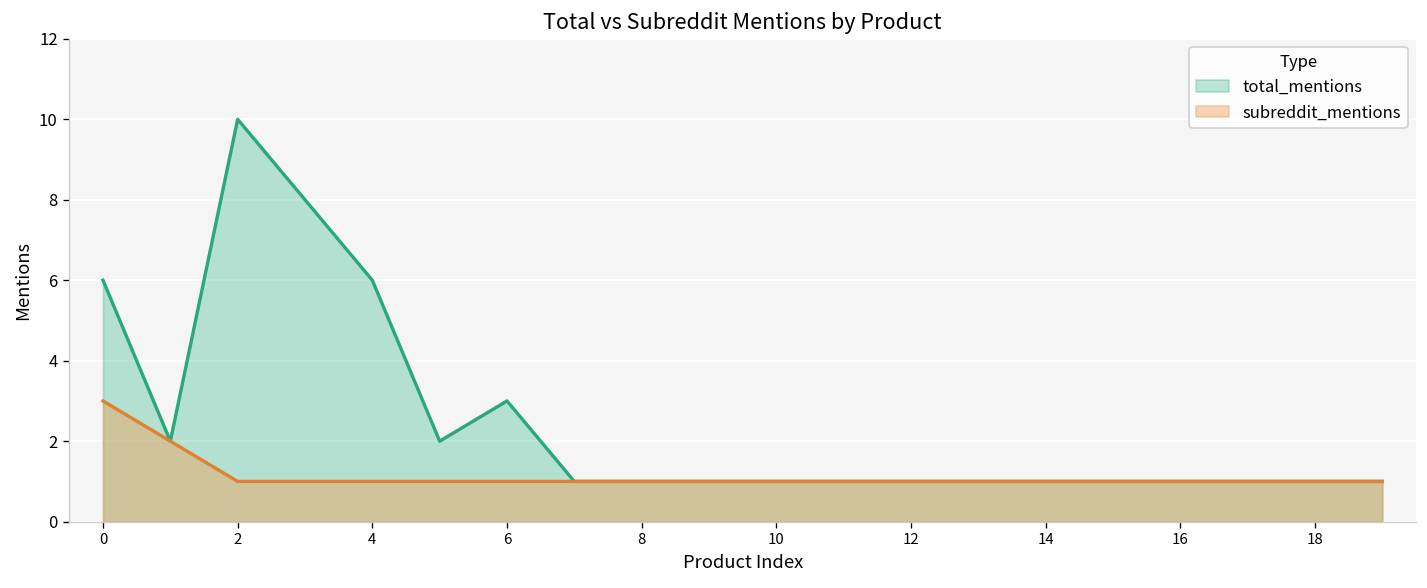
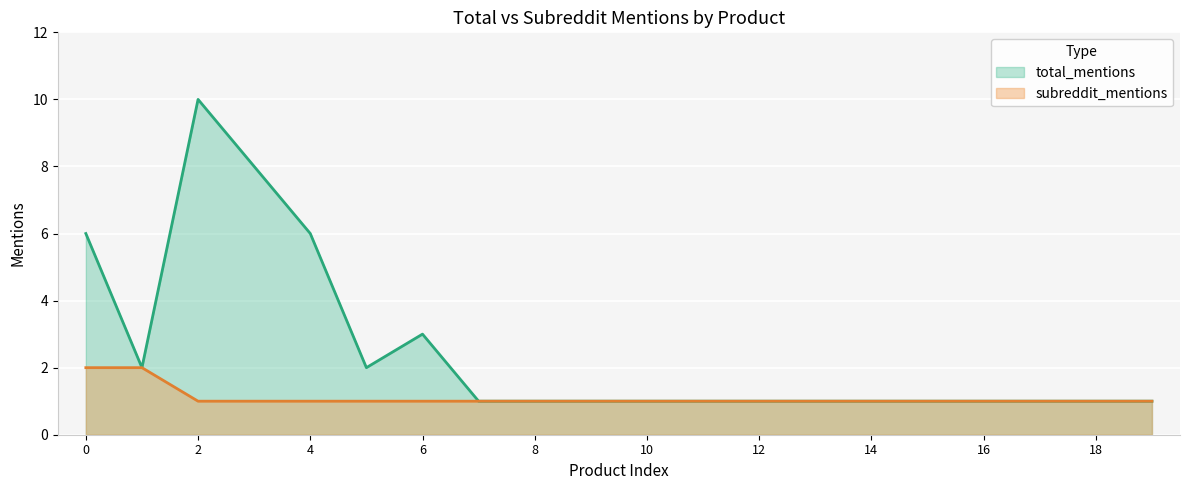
subreddit_mentions, 0: 3 -> 2
